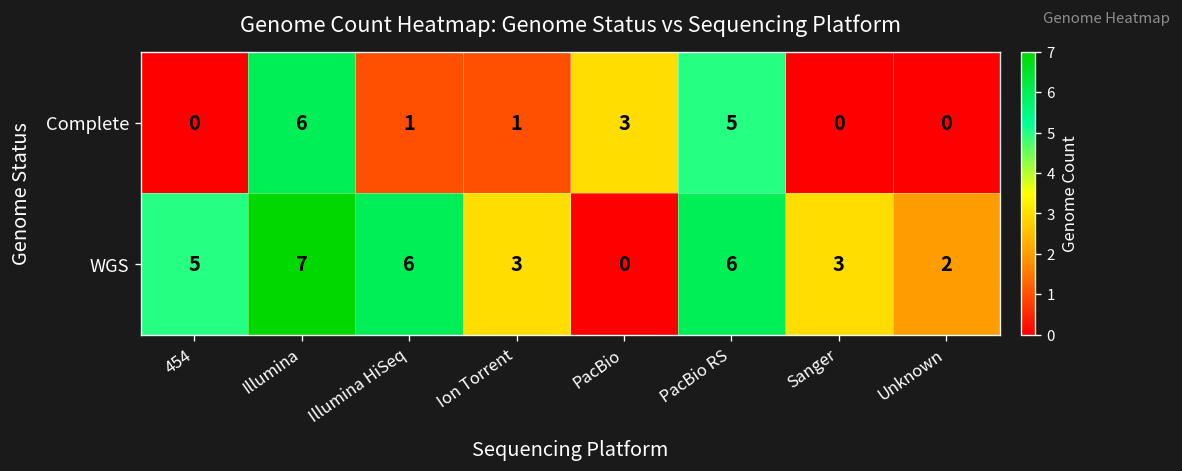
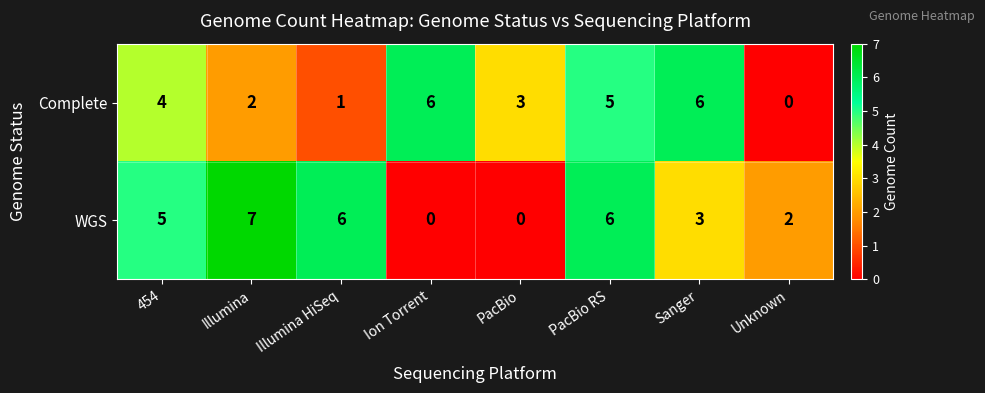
Complete, 454: 0 -> 4
Complete, Illumina: 6 -> 2
Complete, Ion Torrent: 1 -> 6
Complete, Sanger: 0 -> 6
WGS, Ion Torrent: 3 -> 0
